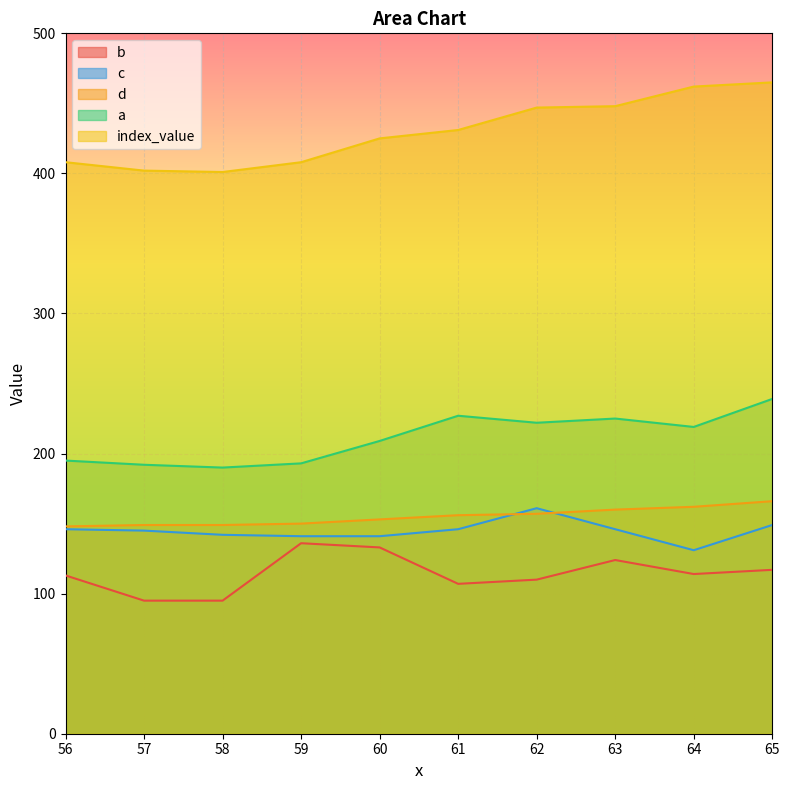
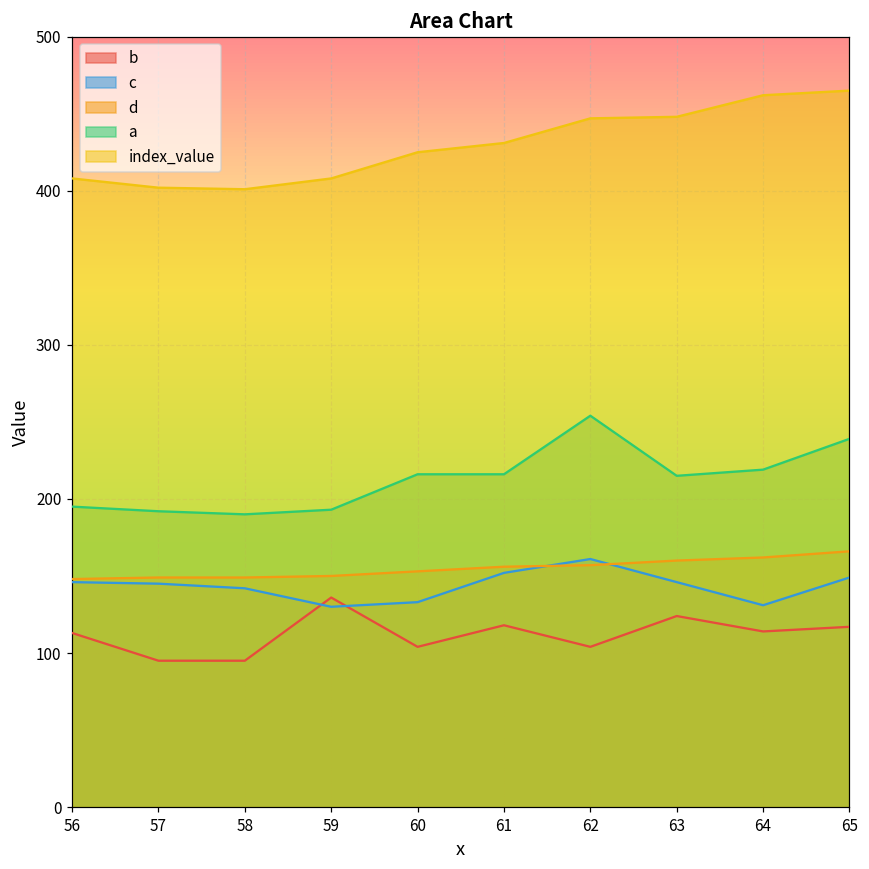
c, 59: 141 -> 130
b, 60: 133 -> 104
c, 60: 141 -> 133
a, 60: 209 -> 216
b, 61: 107 -> 118
c, 61: 146 -> 152
a, 61: 227 -> 216
b, 62: 110 -> 104
a, 62: 222 -> 254
a, 63: 225 -> 215
